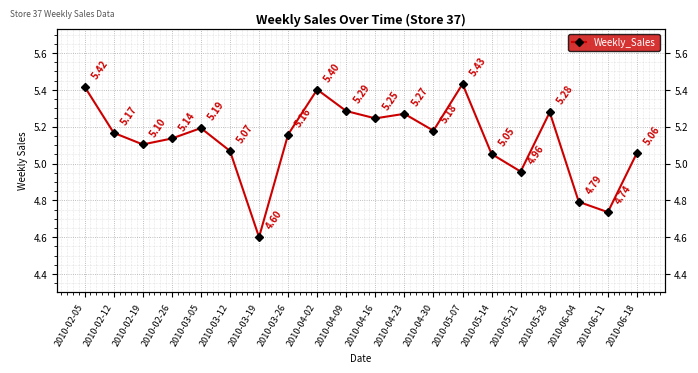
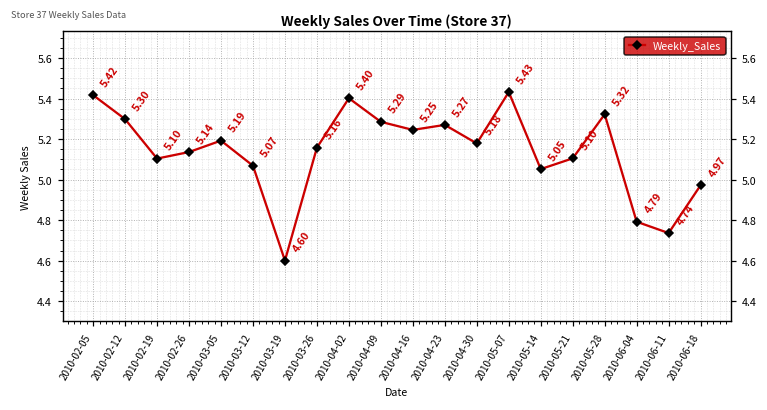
2010-02-12: 5.17 -> 5.30
2010-05-21: 4.96 -> 5.10
2010-05-28: 5.28 -> 5.32
2010-06-18: 5.06 -> 4.97
